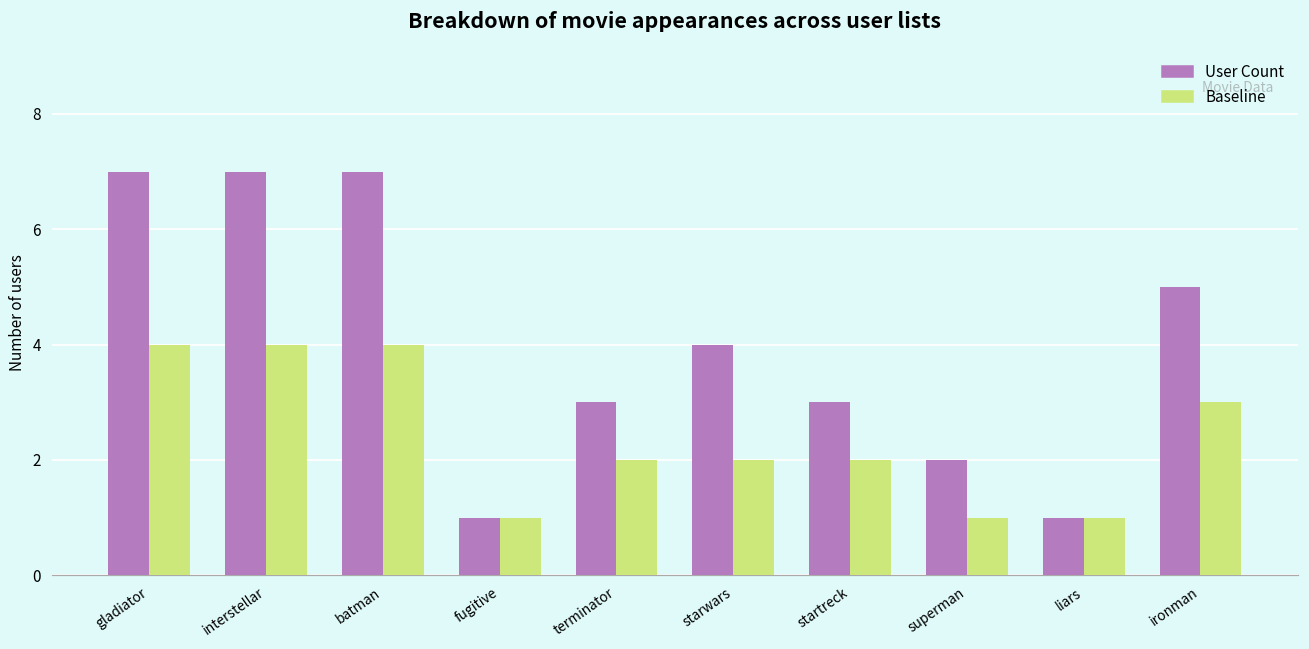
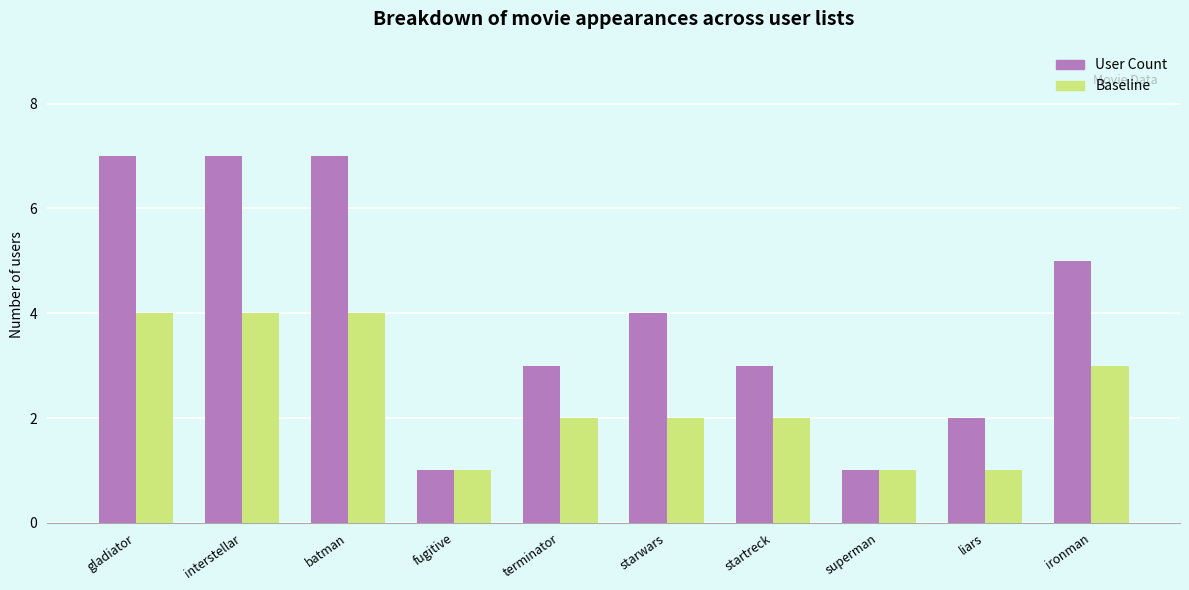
User Count, superman: 2 -> 1
User Count, liars: 1 -> 2
